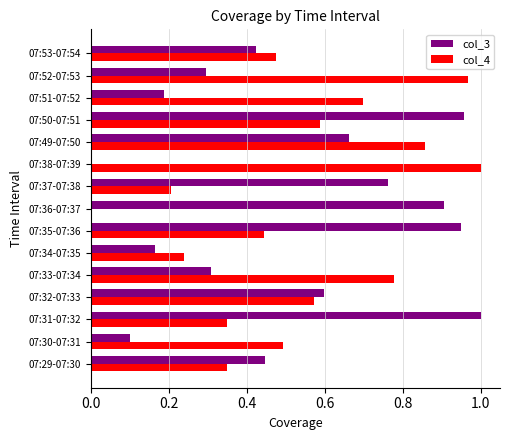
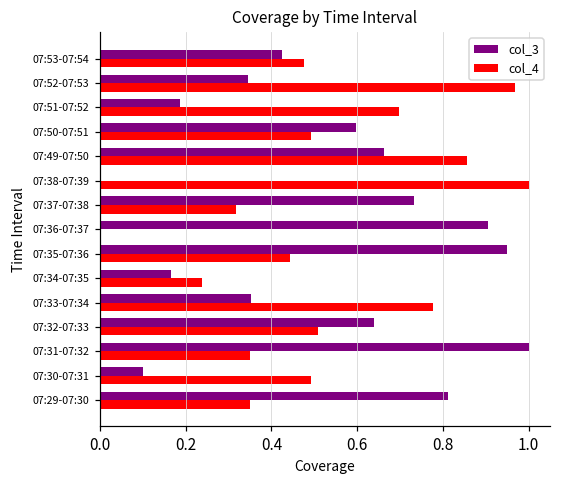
col_3, 07:52-07:53: 0.29 -> 0.35
col_3, 07:50-07:51: 0.96 -> 0.60
col_4, 07:50-07:51: 0.59 -> 0.49
col_3, 07:37-07:38: 0.76 -> 0.73
col_4, 07:37-07:38: 0.21 -> 0.32
col_3, 07:33-07:34: 0.31 -> 0.35
col_3, 07:32-07:33: 0.60 -> 0.64
col_4, 07:32-07:33: 0.57 -> 0.51
col_3, 07:29-07:30: 0.45 -> 0.81
